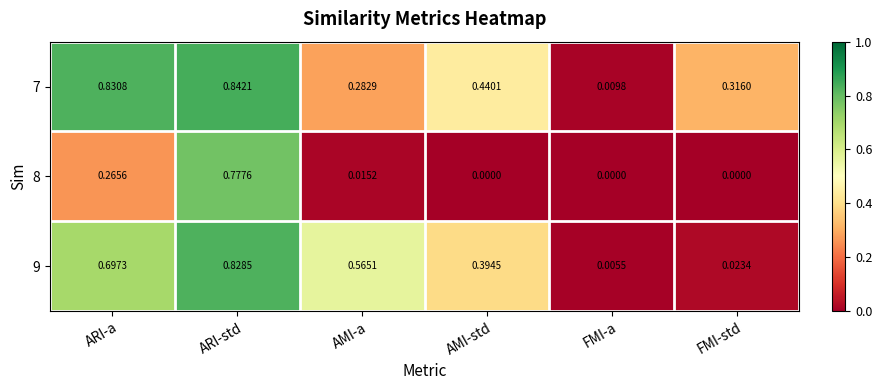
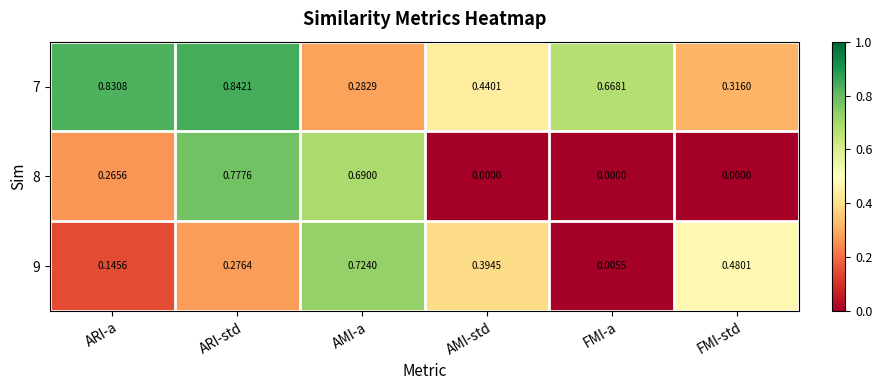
7, FMI-a: 0.0098 -> 0.6681
8, AMI-a: 0.0152 -> 0.6900
9, ARI-a: 0.6973 -> 0.1456
9, ARI-std: 0.8285 -> 0.2764
9, AMI-a: 0.5651 -> 0.7240
9, FMI-std: 0.0234 -> 0.4801
